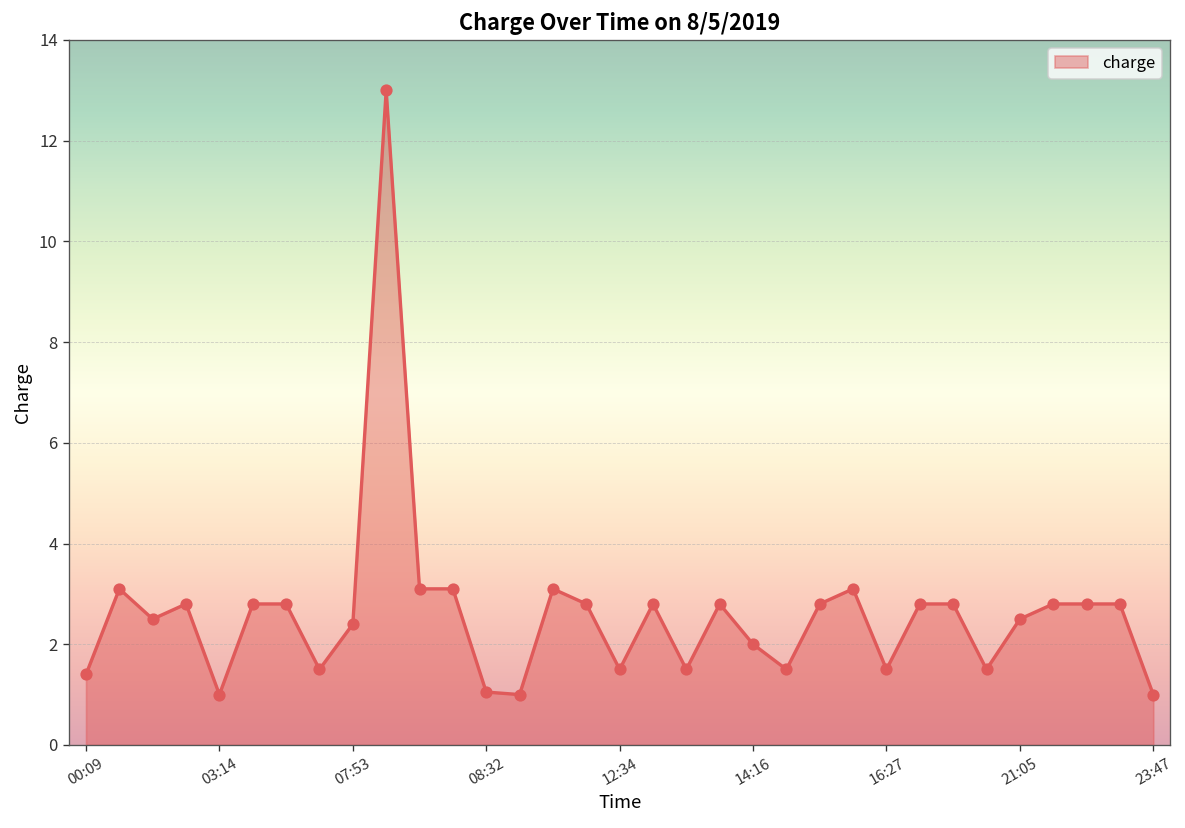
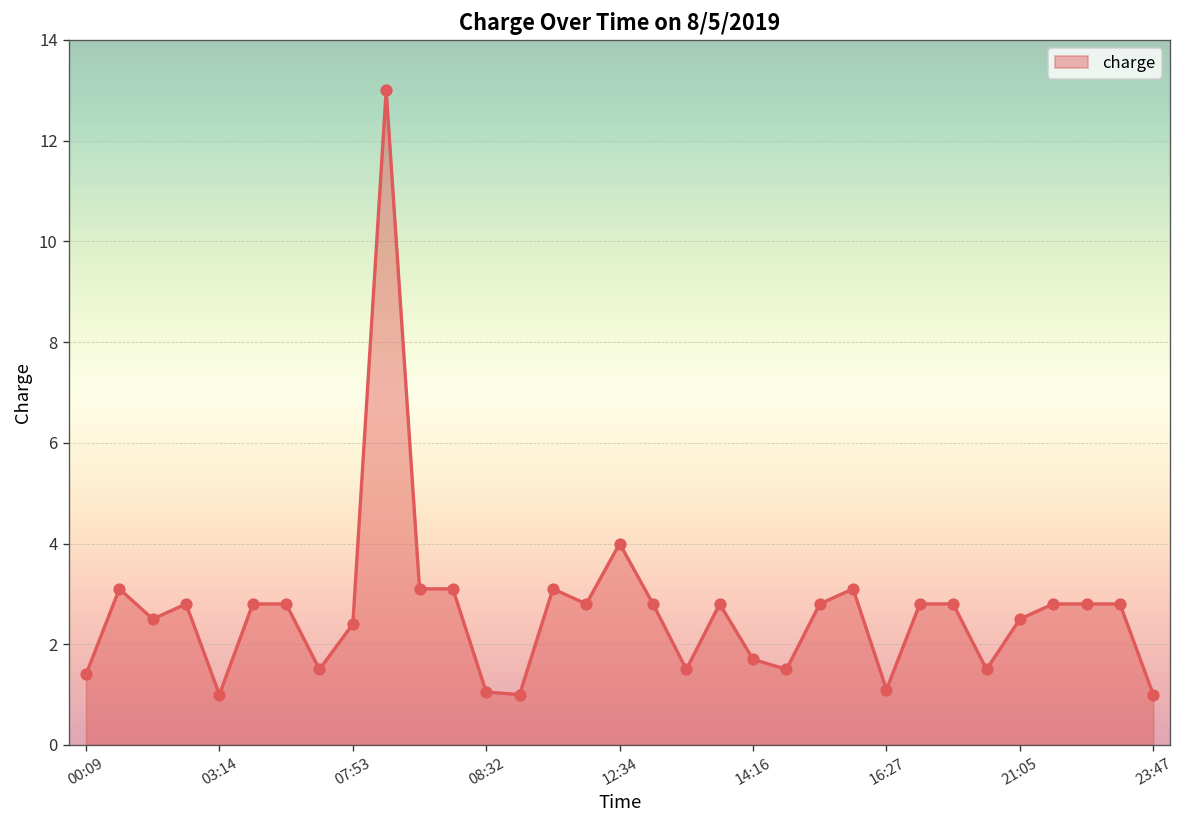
12:34: 1.5 -> 4.0
14:16: 2.0 -> 1.7
16:27: 1.5 -> 1.1
